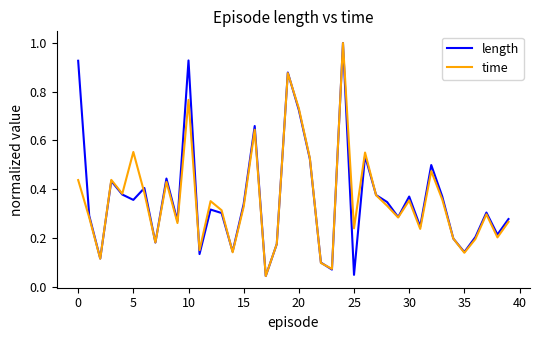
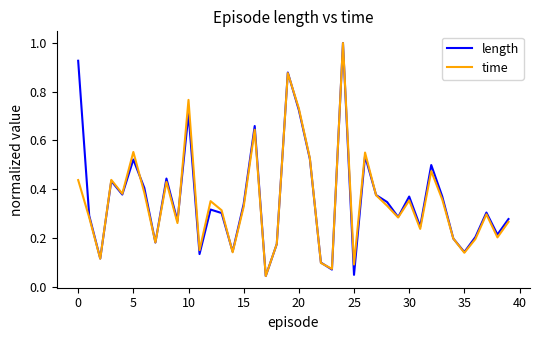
length, 5: 0.36 -> 0.52
length, 10: 0.93 -> 0.71
time, 25: 0.24 -> 0.09
